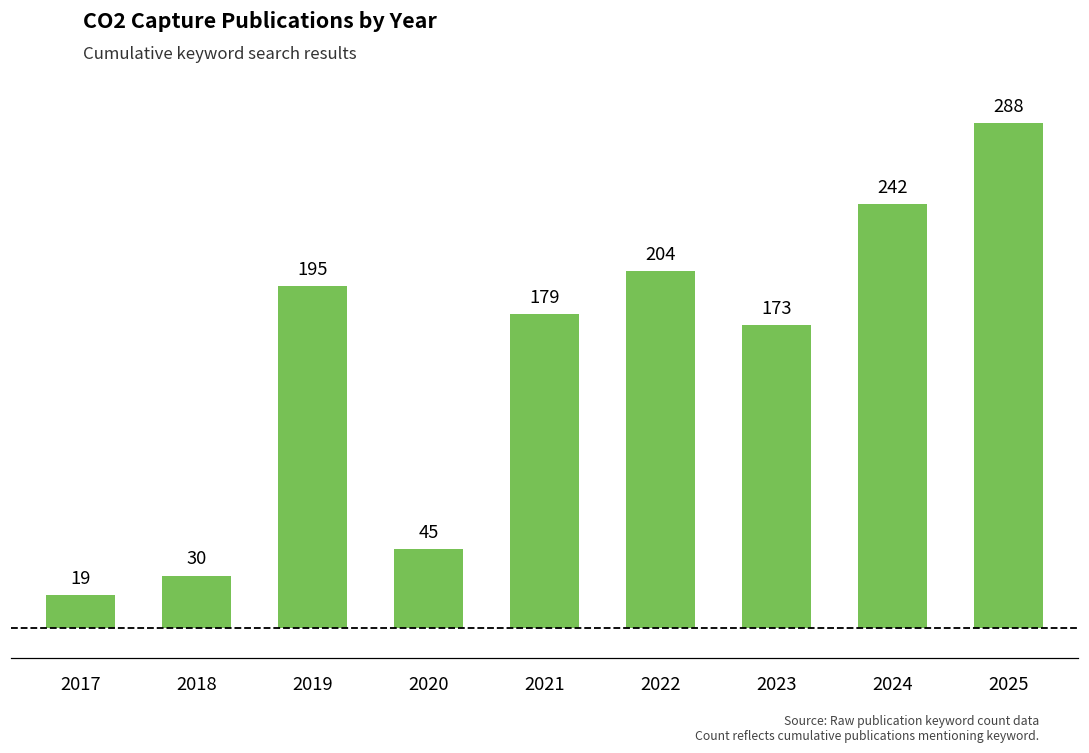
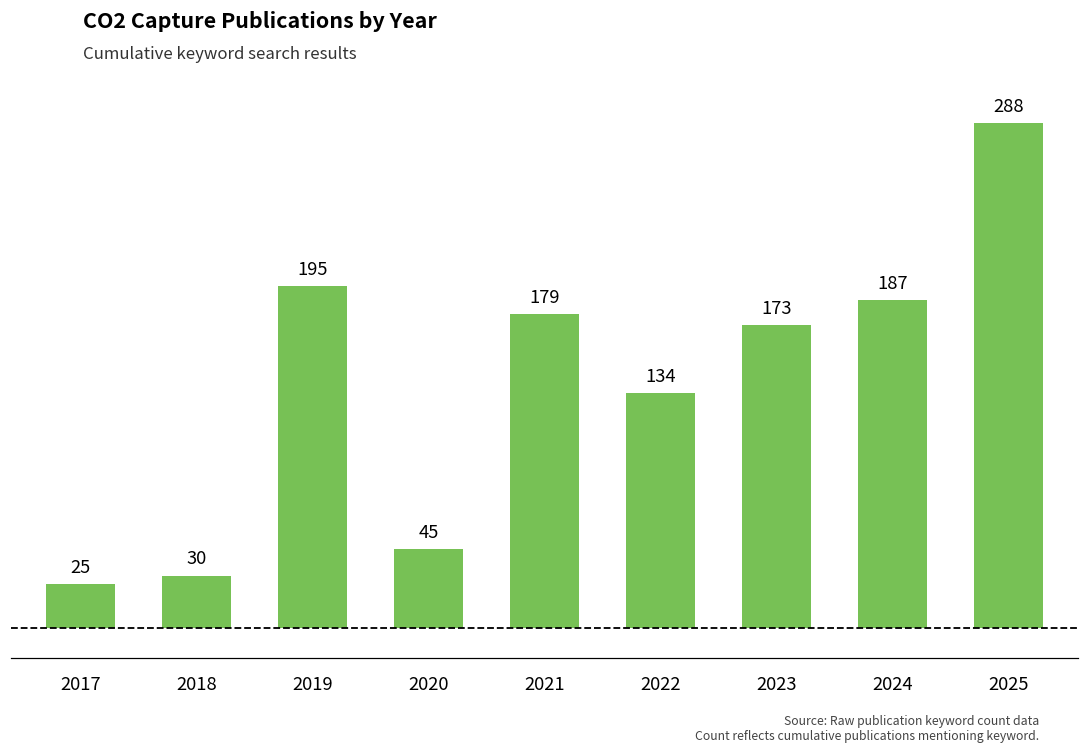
2017: 19 -> 25
2022: 204 -> 134
2024: 242 -> 187
